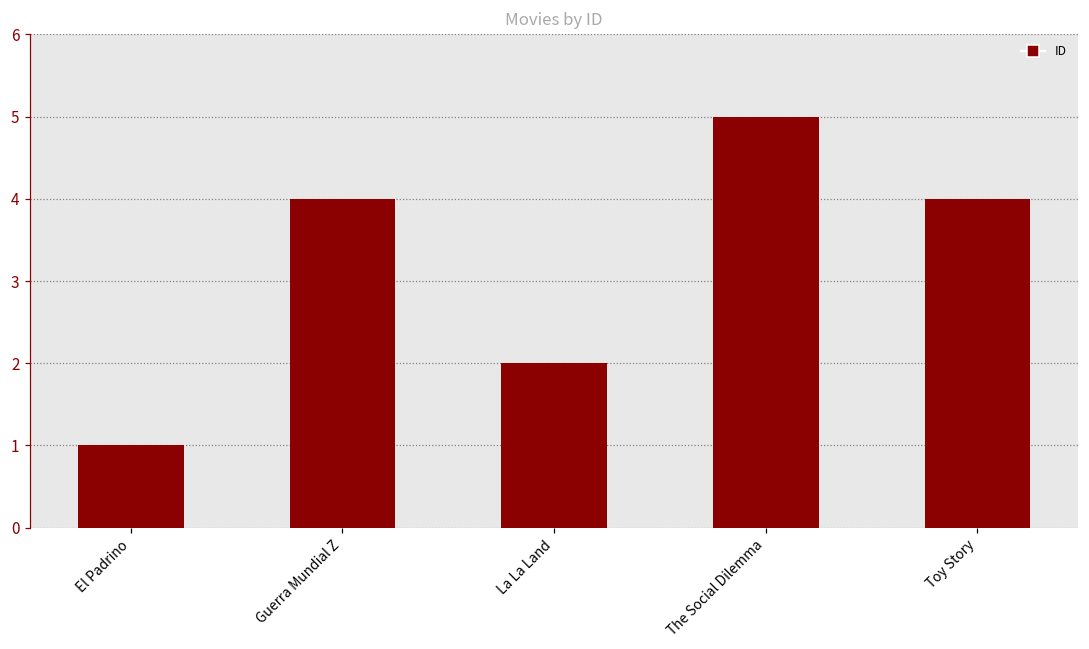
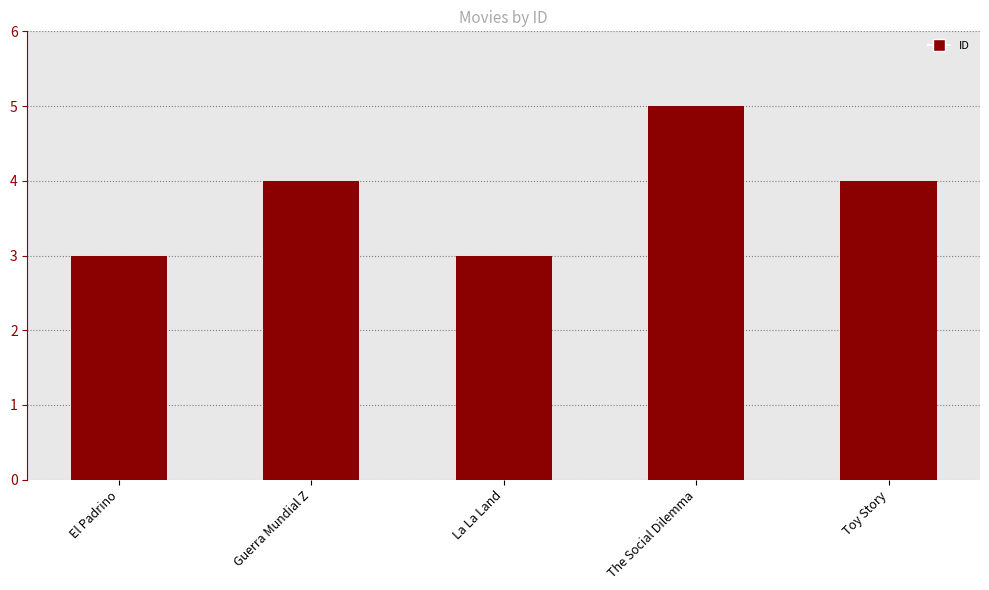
El Padrino: 1 -> 3
La La Land: 2 -> 3
